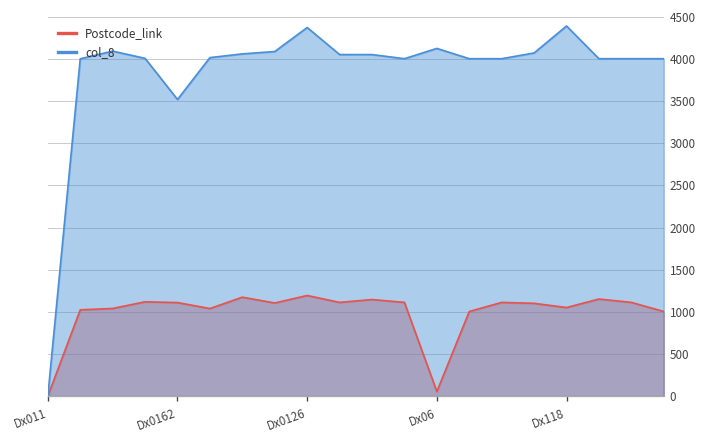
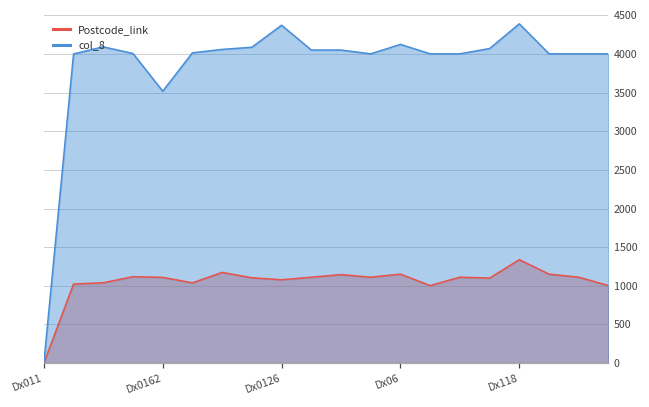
Postcode_link, Dx0126: 1200 -> 1100
Postcode_link, Dx06: 100 -> 1200
Postcode_link, Dx118: 1100 -> 1300
